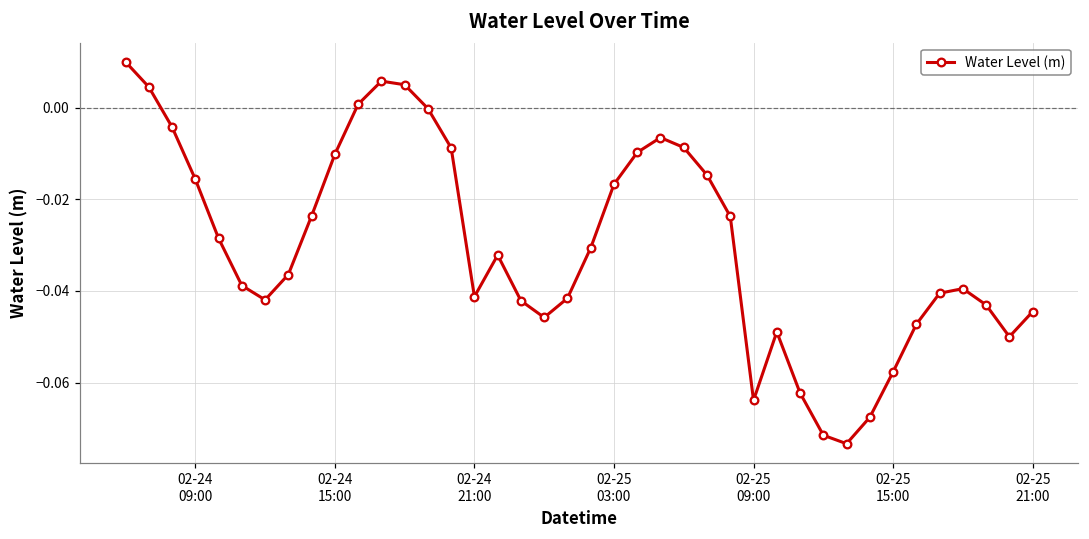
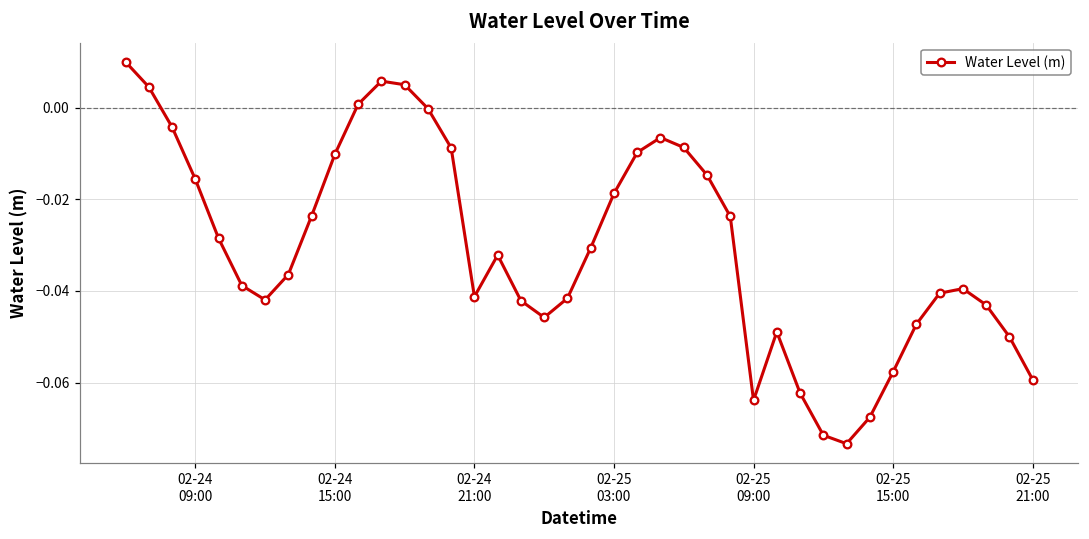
02-25 03:00: -0.017 -> -0.019
02-25 21:00: -0.045 -> -0.059
